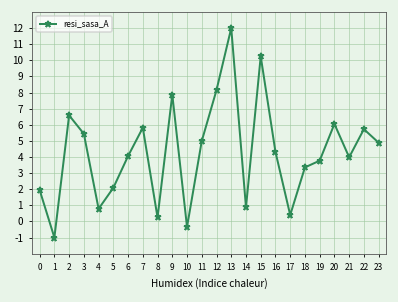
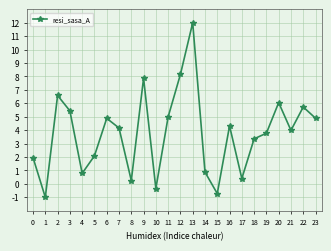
6: 4.1 -> 4.9
7: 5.8 -> 4.2
15: 10.2 -> -0.7
